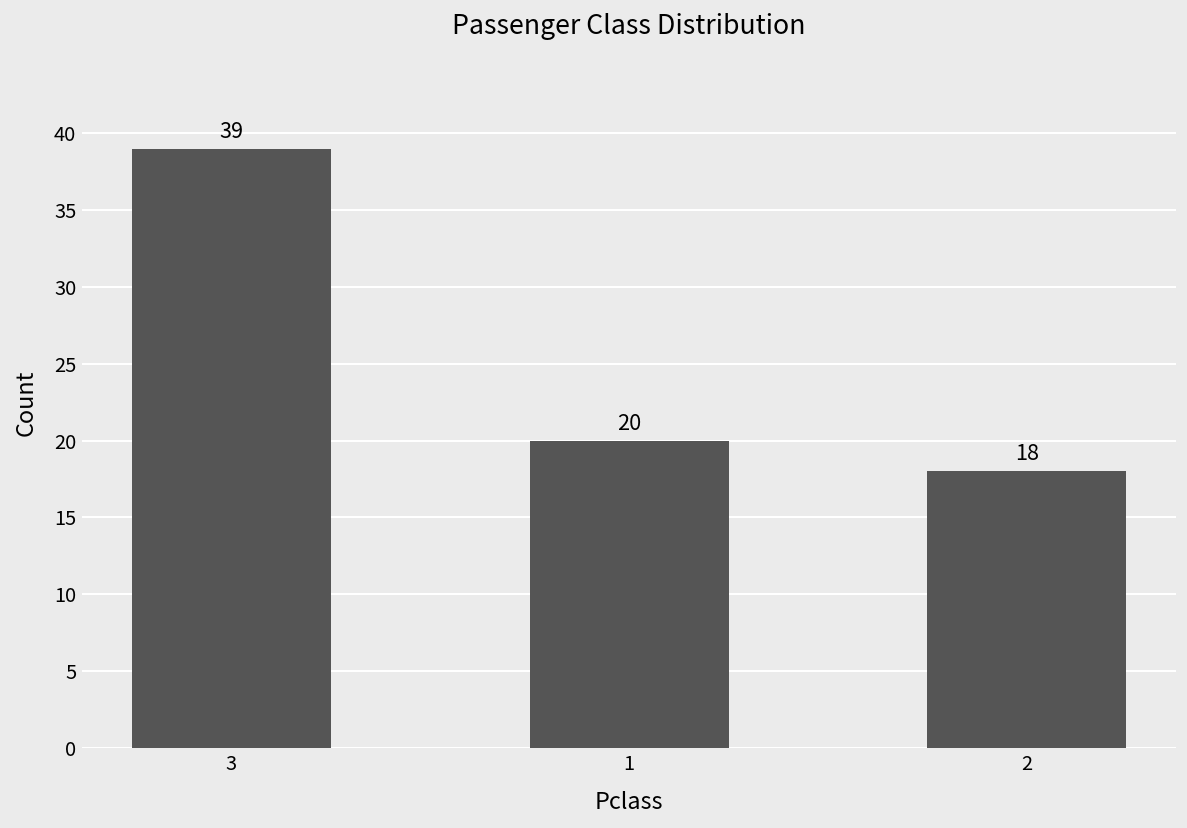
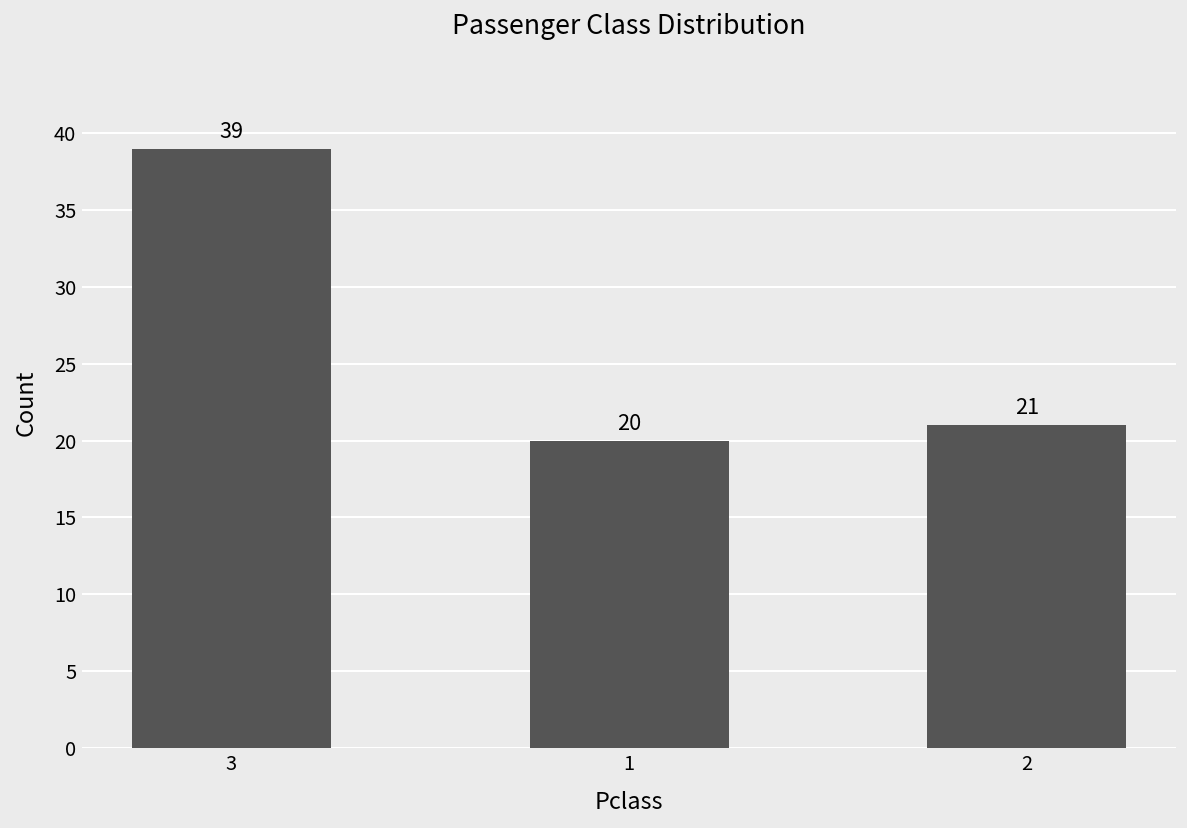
2: 18 -> 21
